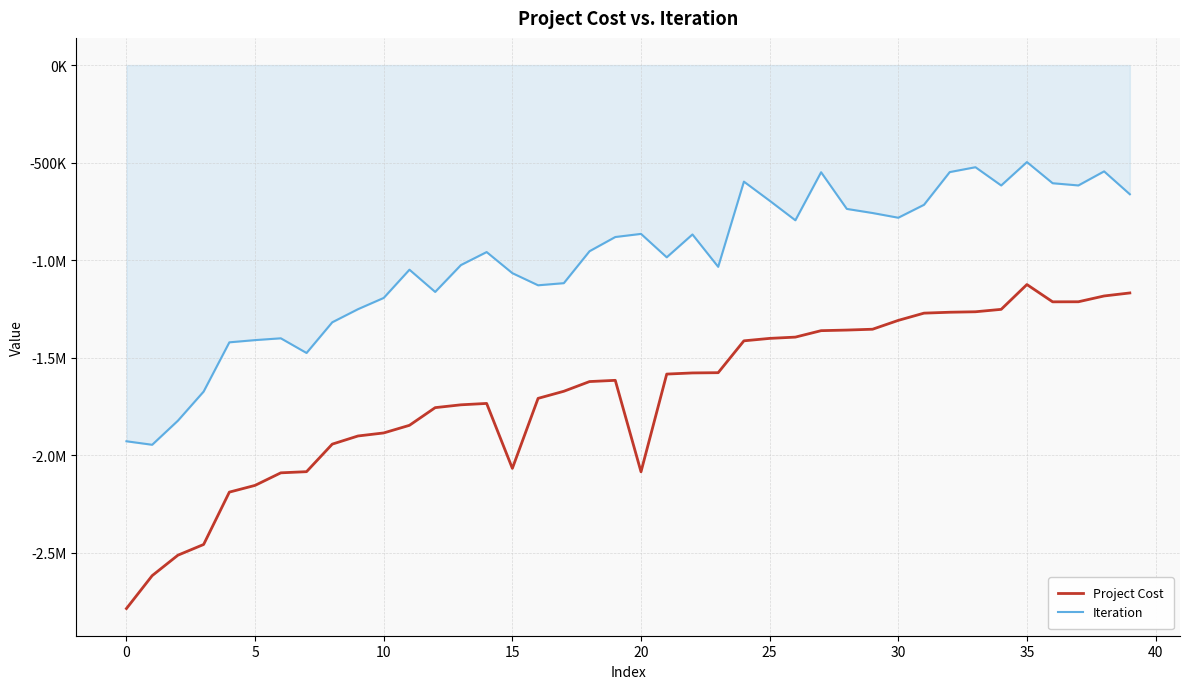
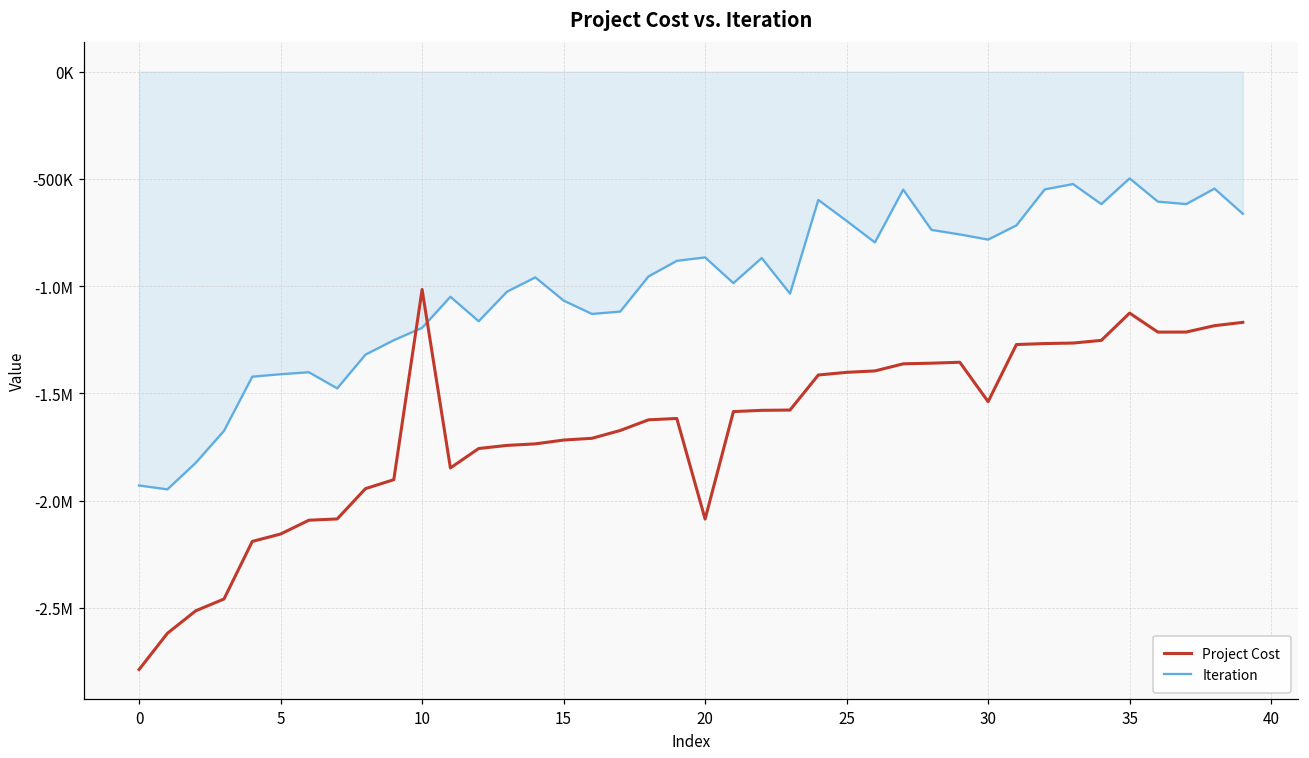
Project Cost, 10: -1890000 -> -1020000
Project Cost, 15: -2070000 -> -1720000
Project Cost, 30: -1310000 -> -1540000
